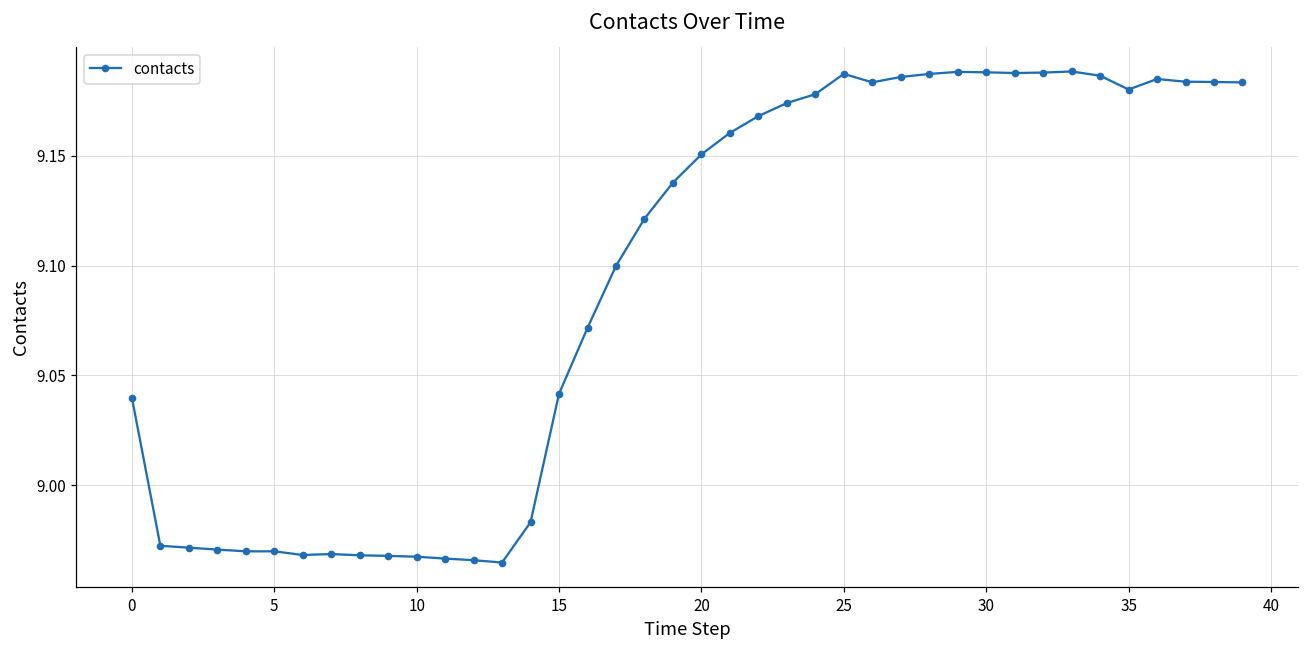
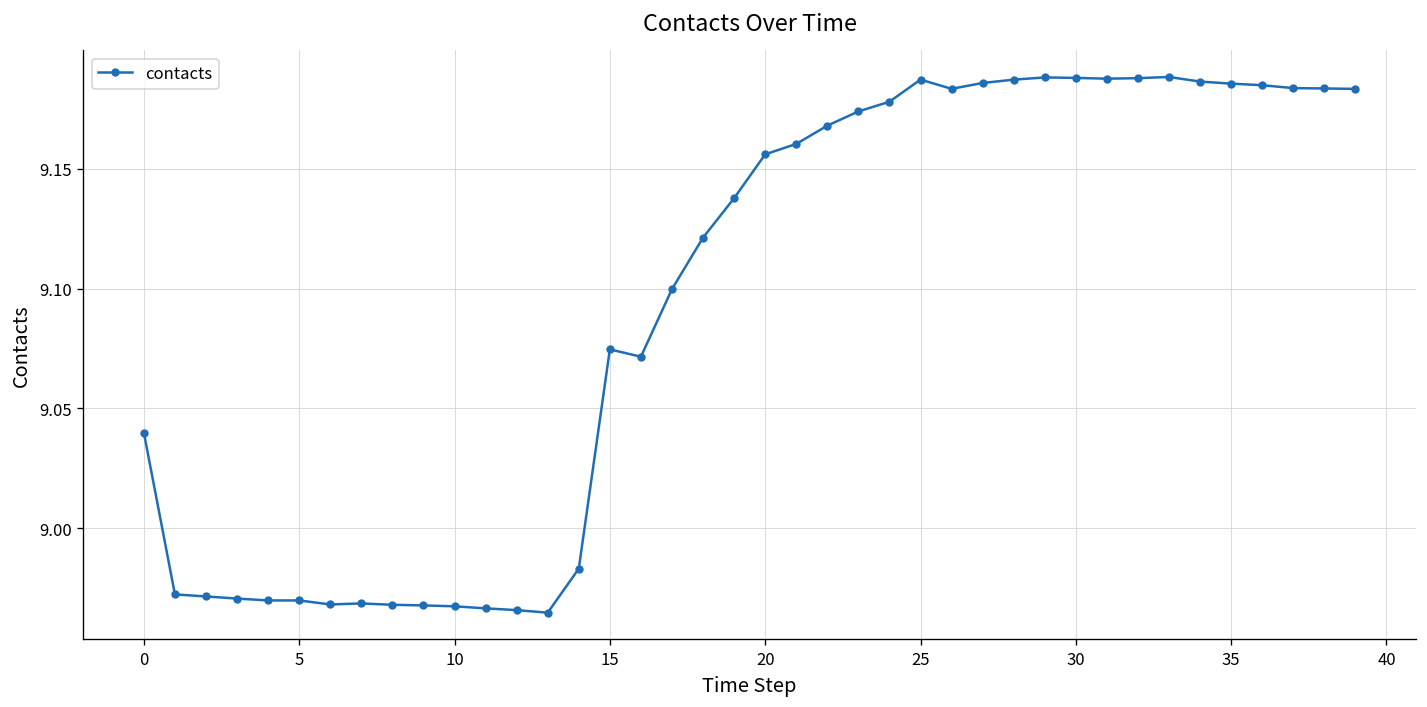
15: 9.042 -> 9.075
20: 9.151 -> 9.156
35: 9.180 -> 9.186
